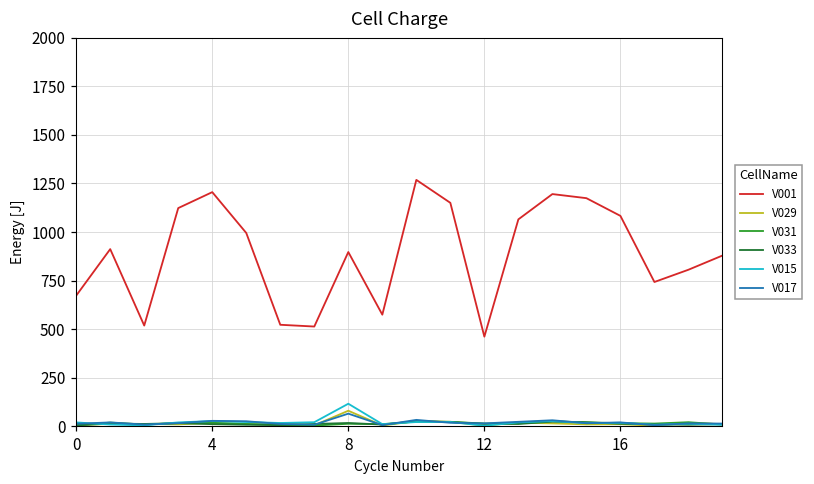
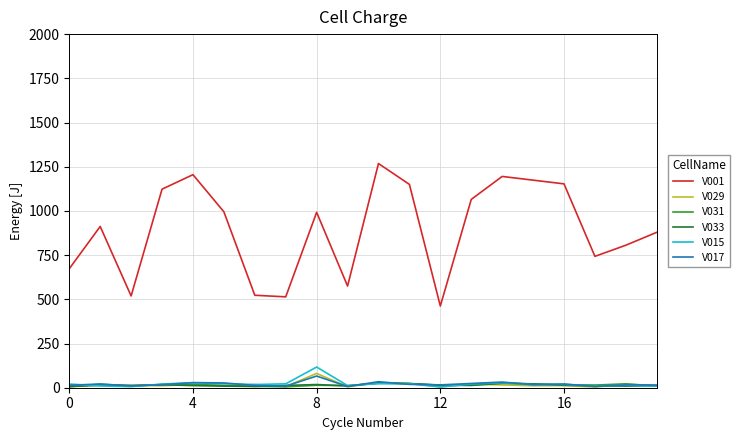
V001, 8: 900 -> 990
V001, 16: 1080 -> 1150
